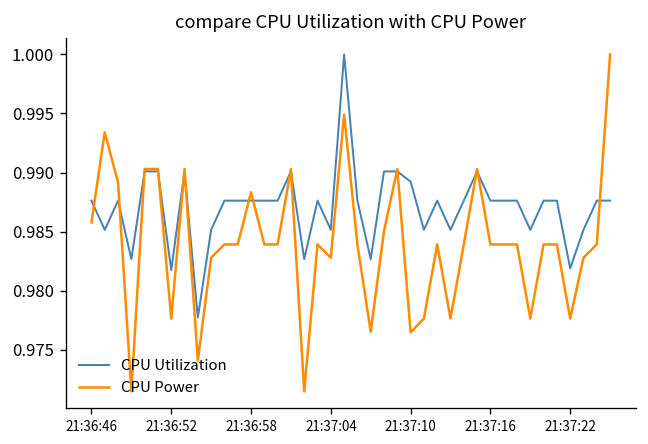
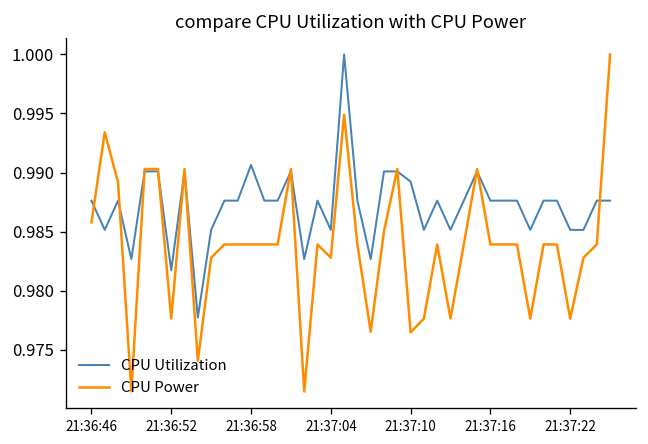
CPU Utilization, 21:36:58: 0.988 -> 0.991
CPU Power, 21:36:58: 0.988 -> 0.984
CPU Utilization, 21:37:22: 0.982 -> 0.985
